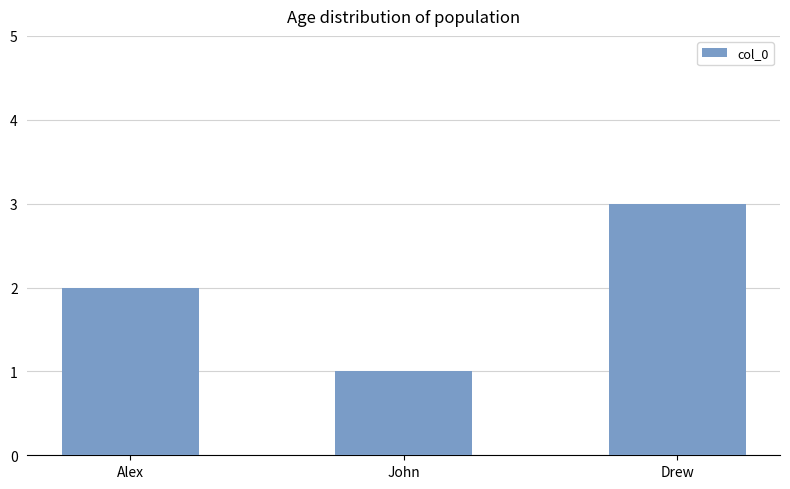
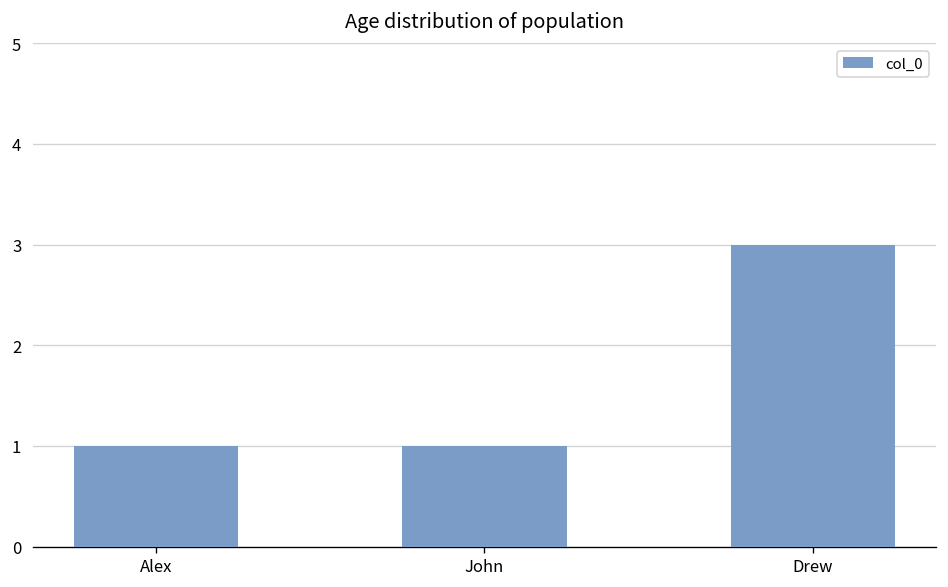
Alex: 2 -> 1
